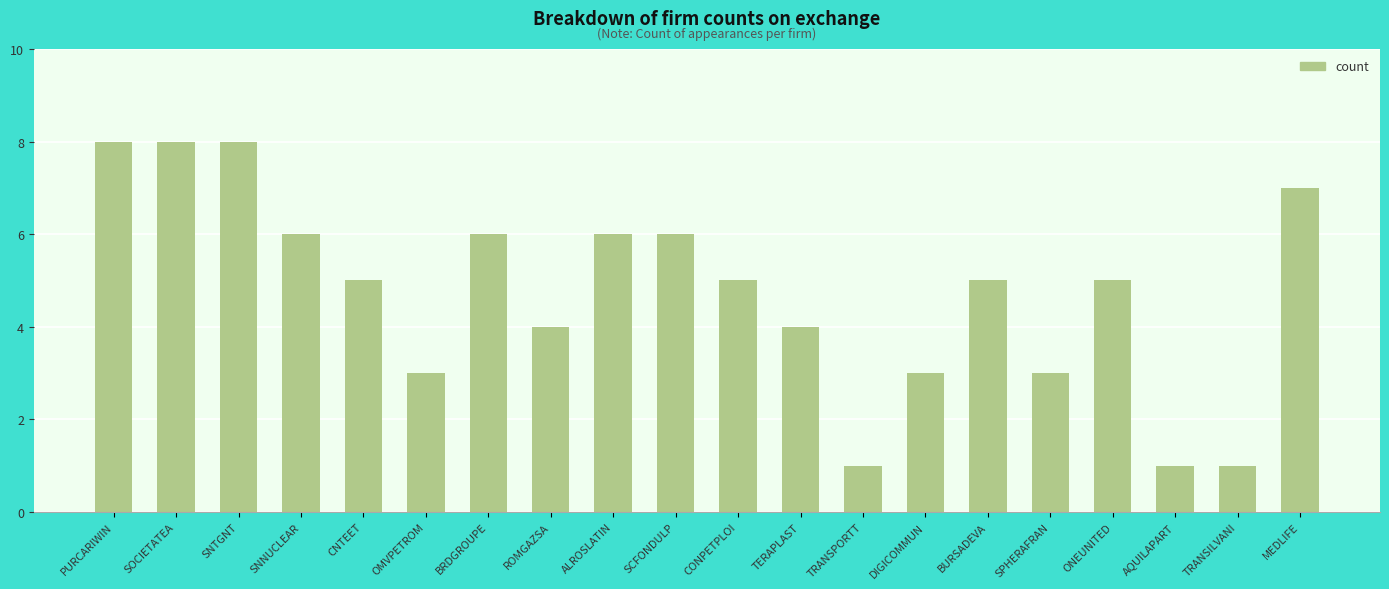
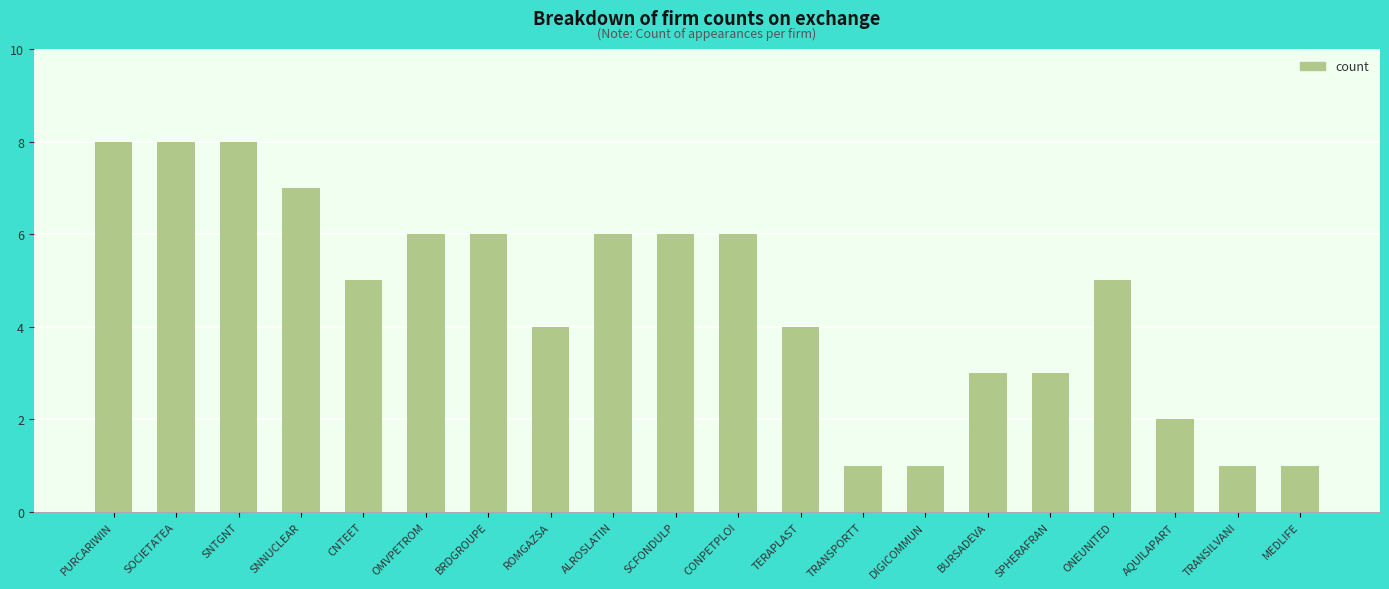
SNNUCLEAR: 6 -> 7
OMVPETROM: 3 -> 6
CONPETPLOI: 5 -> 6
DIGICOMMUN: 3 -> 1
BURSADEVA: 5 -> 3
AQUILAPART: 1 -> 2
MEDLIFE: 7 -> 1
